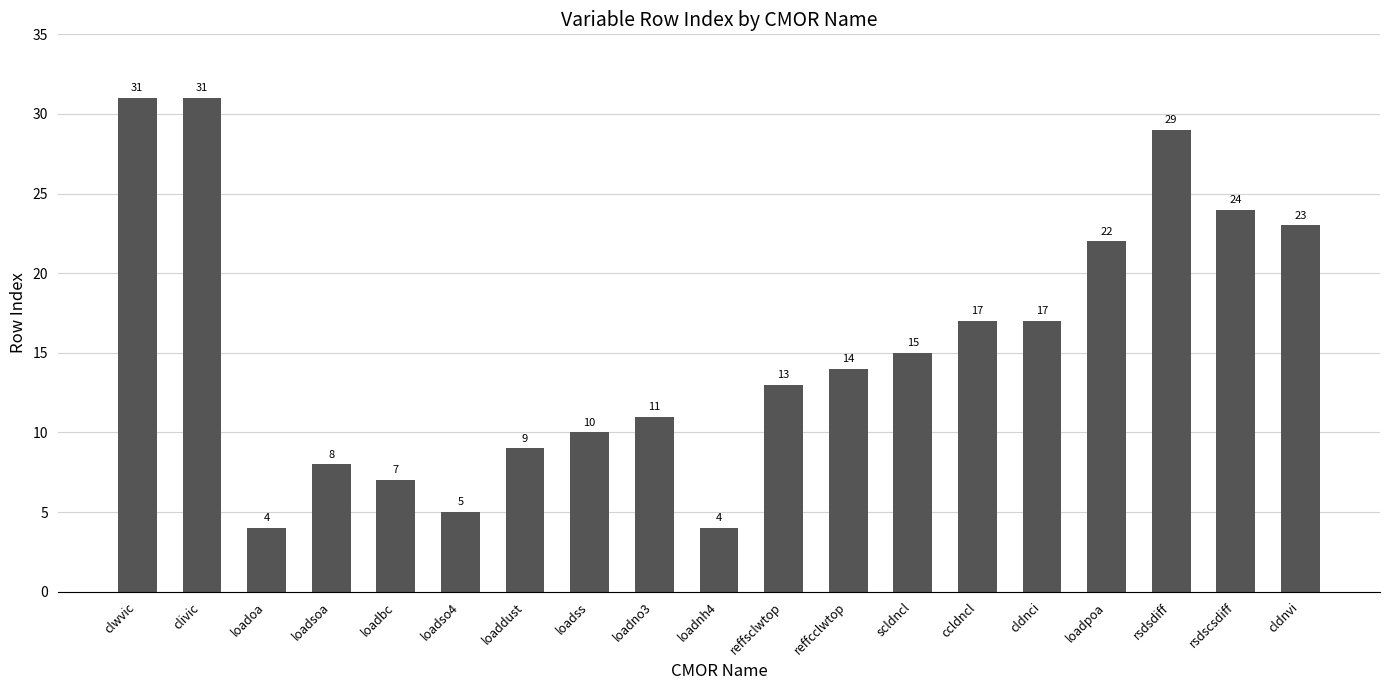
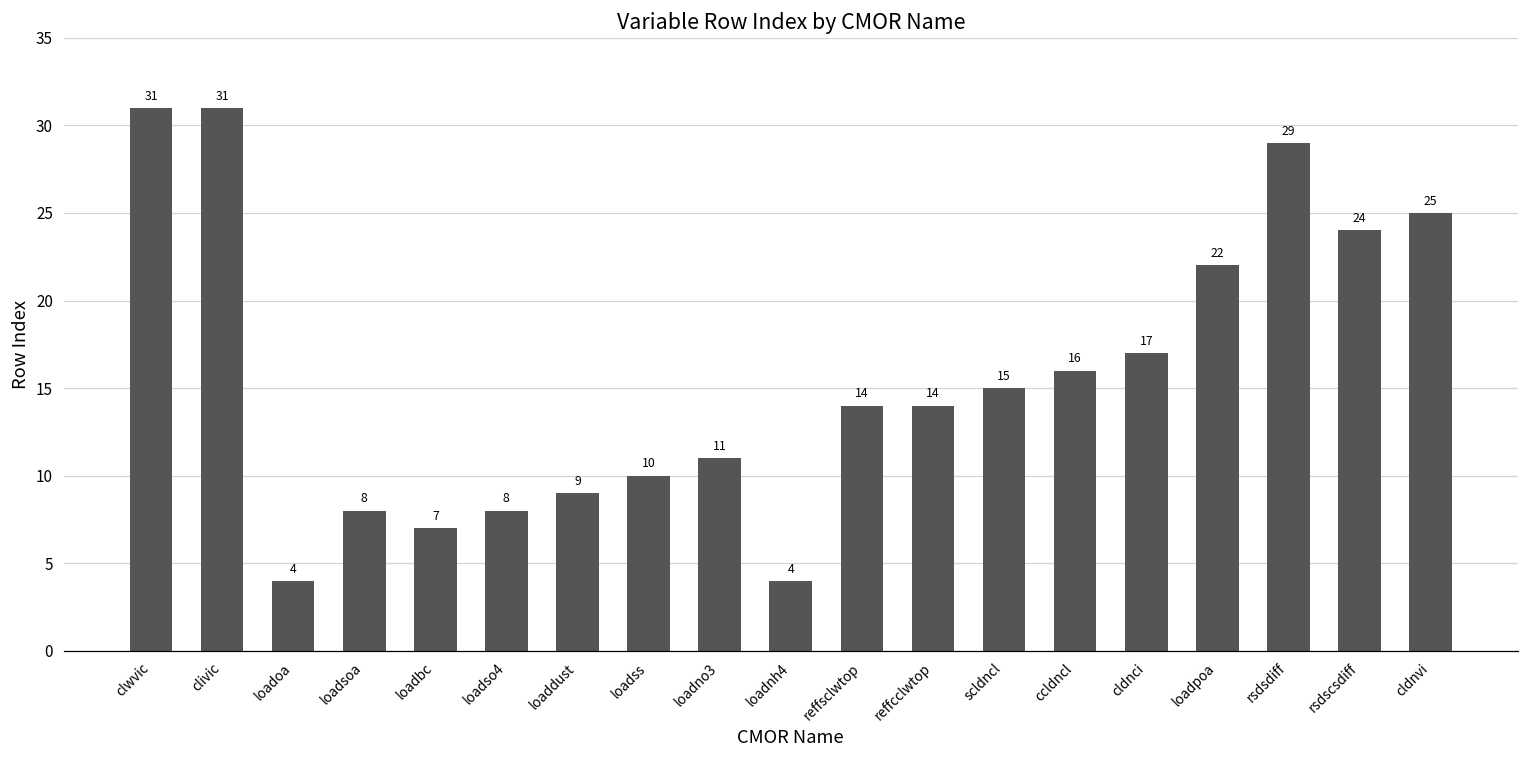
loadso4: 5 -> 8
reffsclwtop: 13 -> 14
ccldncl: 17 -> 16
cldnvi: 23 -> 25
